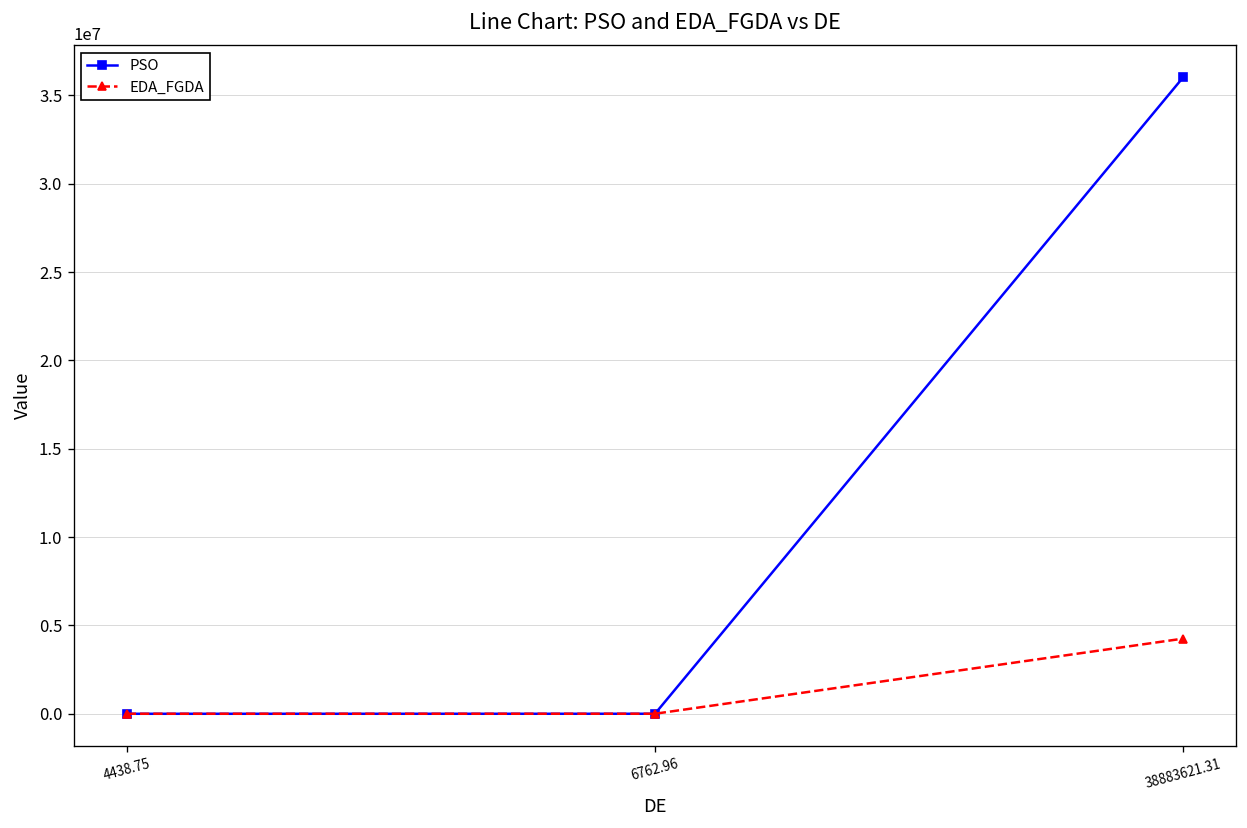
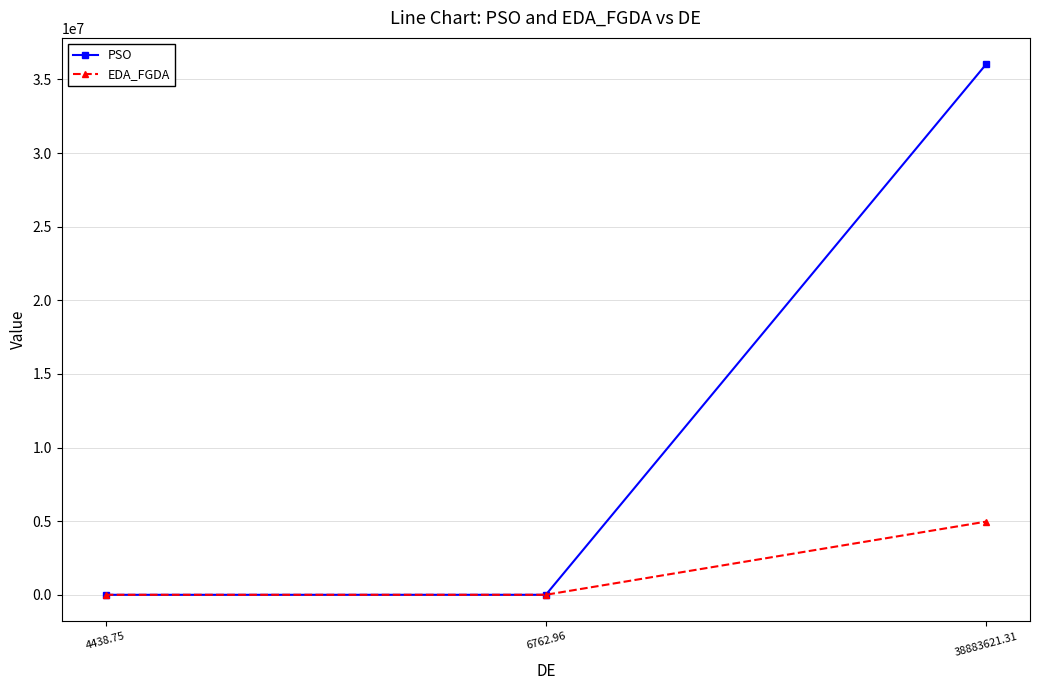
EDA_FGDA, 38883621.31: 4300000 -> 5000000
